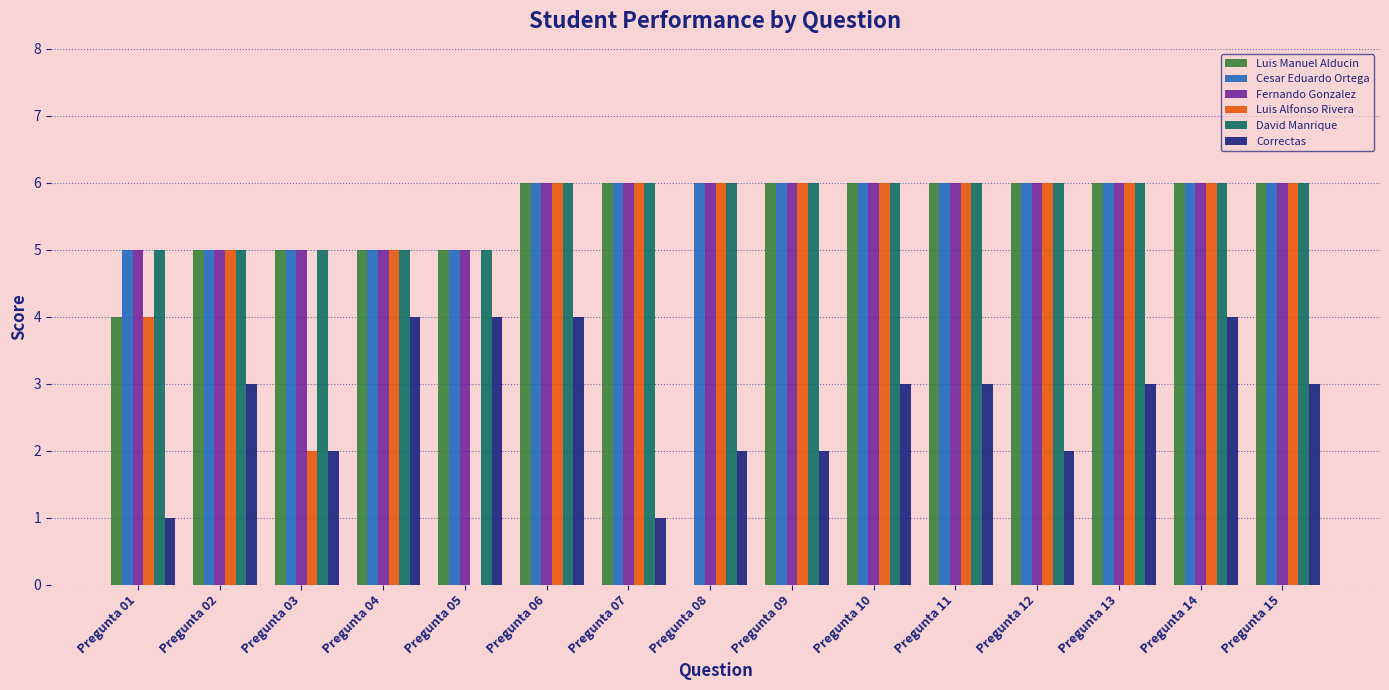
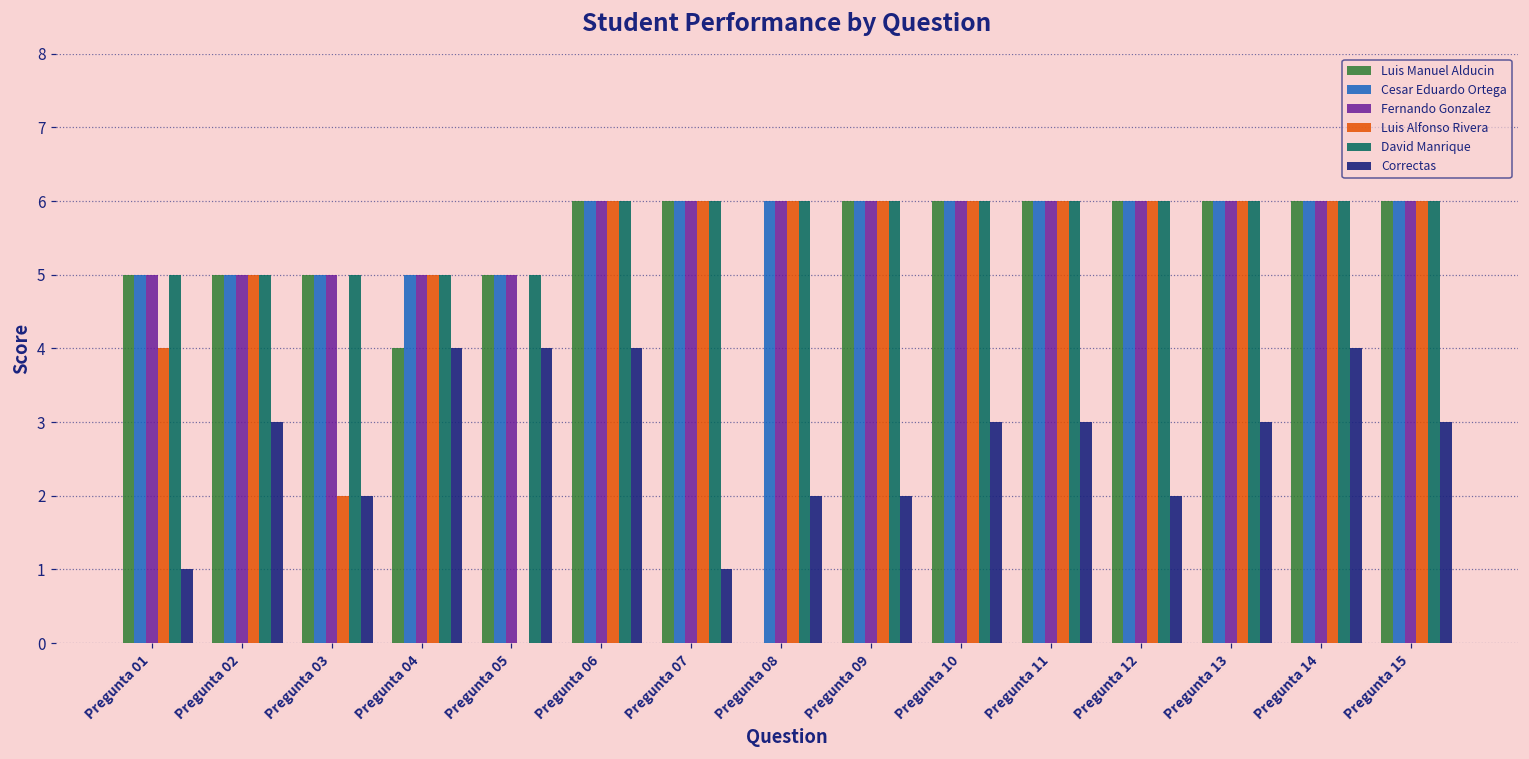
Luis Manuel Alducin, Pregunta 01: 4 -> 5
Luis Manuel Alducin, Pregunta 04: 5 -> 4
